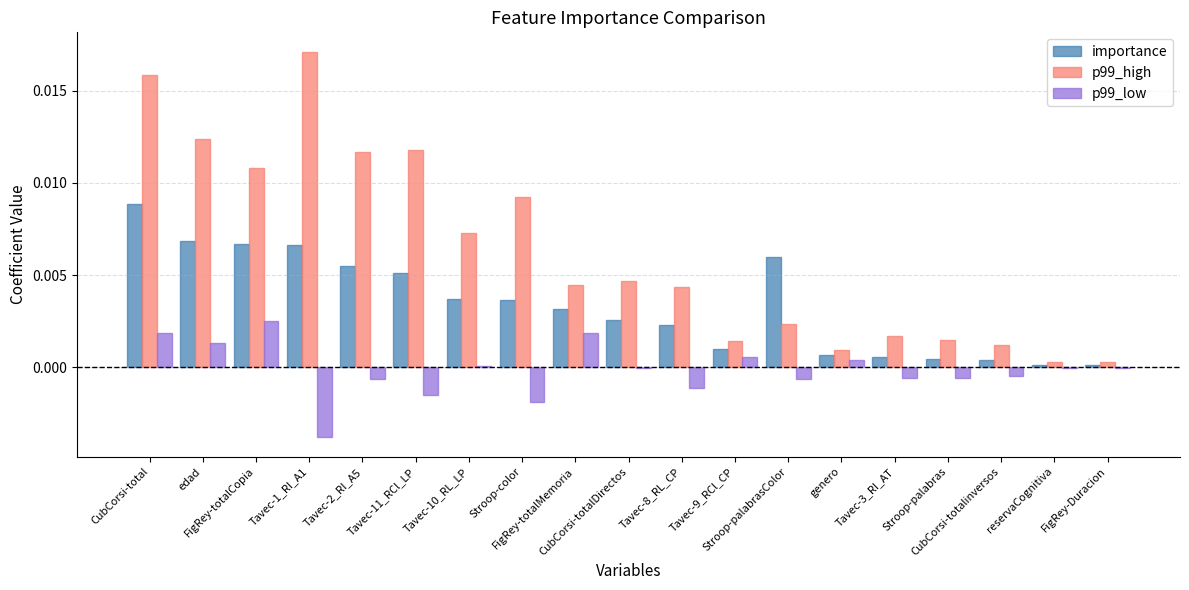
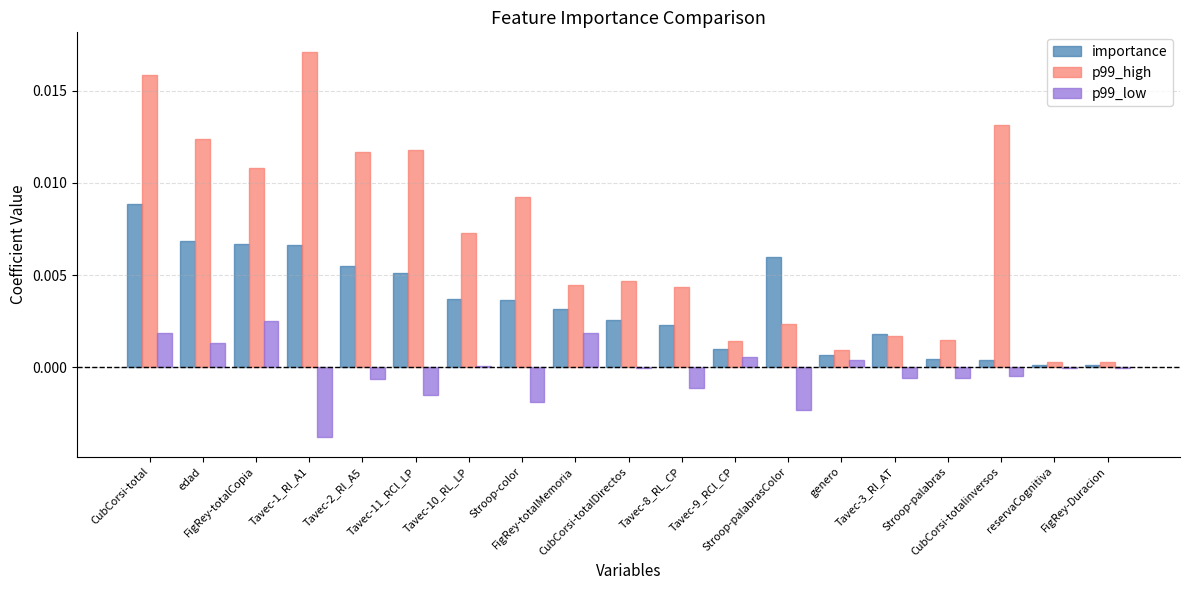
p99_low, Stroop-palabrasColor: -0.0006 -> -0.0023
importance, Tavec-3_RI_AT: 0.0005 -> 0.0018
p99_high, CubCorsi-totalinversos: 0.0012 -> 0.0131
